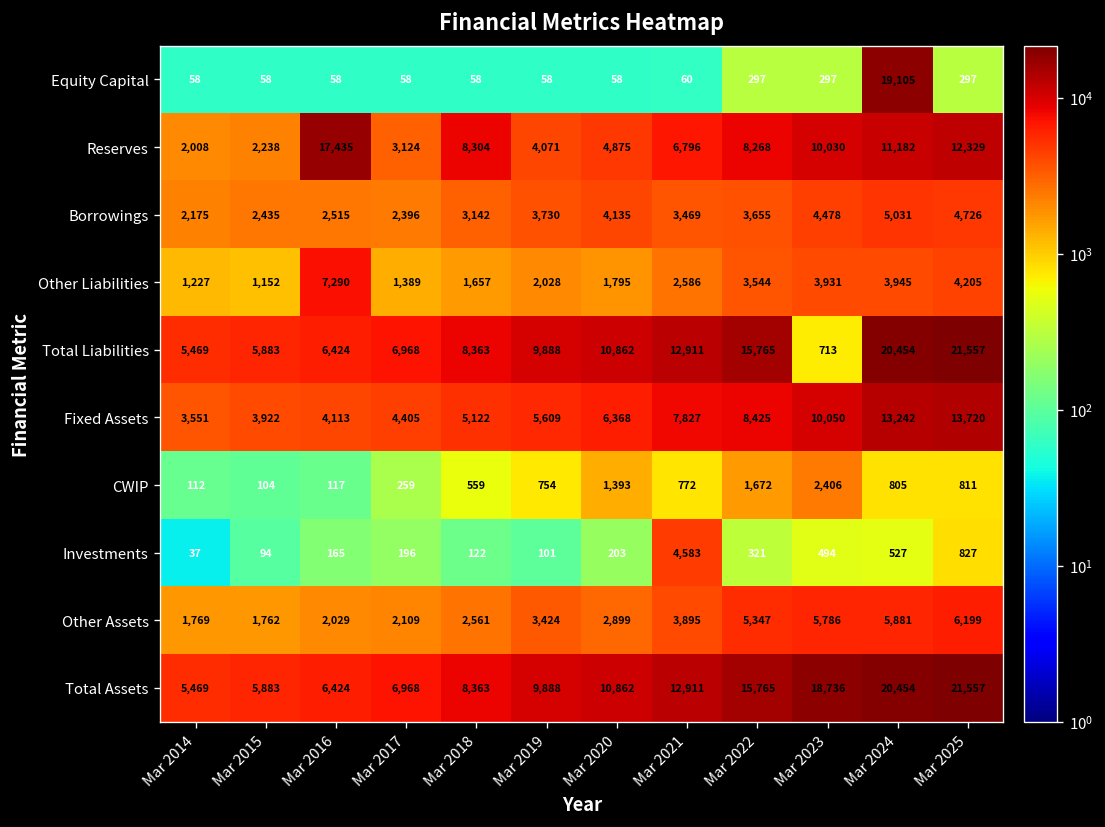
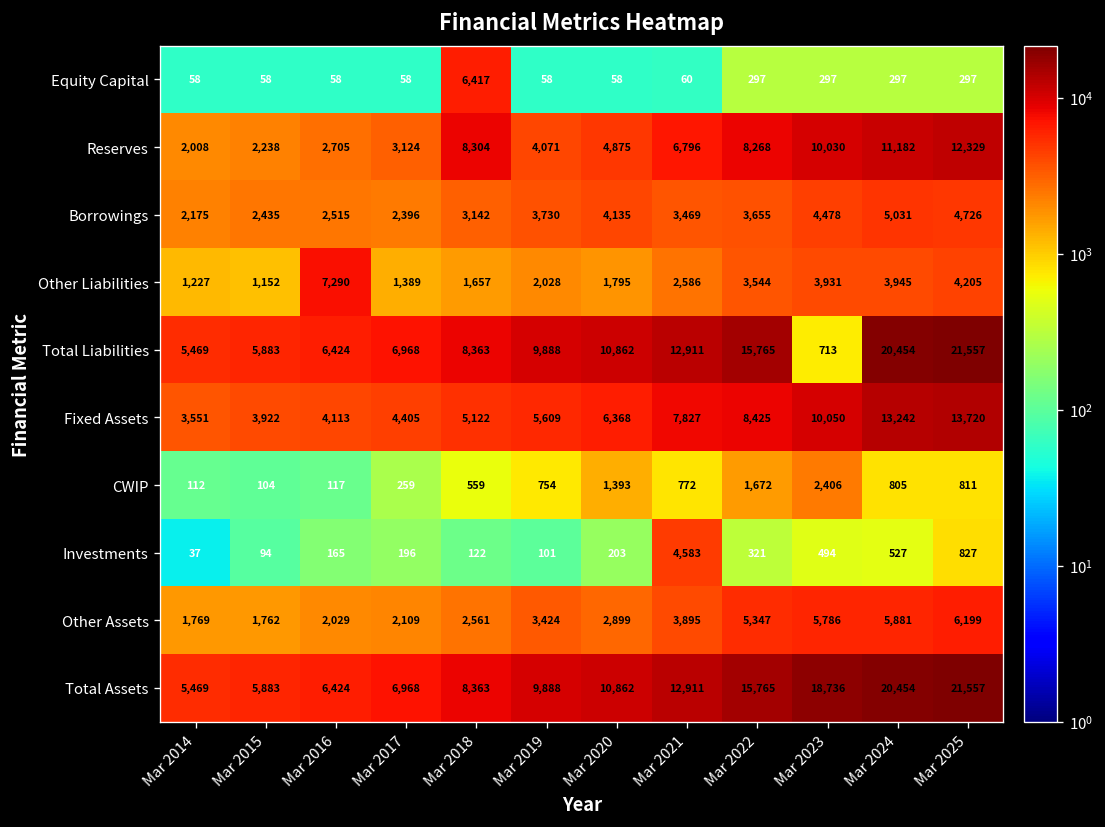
Equity Capital, Mar 2018: 58 -> 6,417
Equity Capital, Mar 2024: 19,105 -> 297
Reserves, Mar 2016: 17,435 -> 2,705
